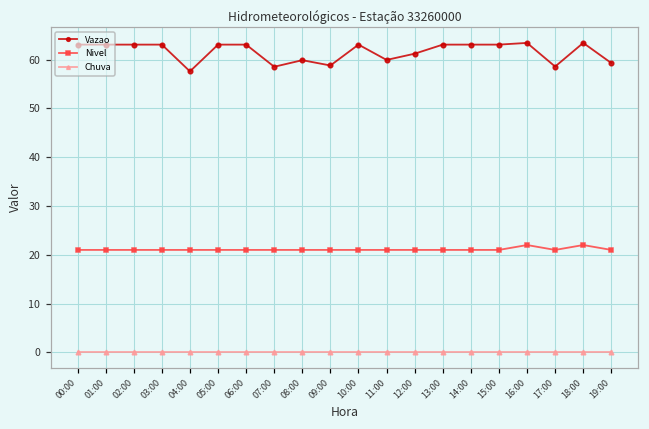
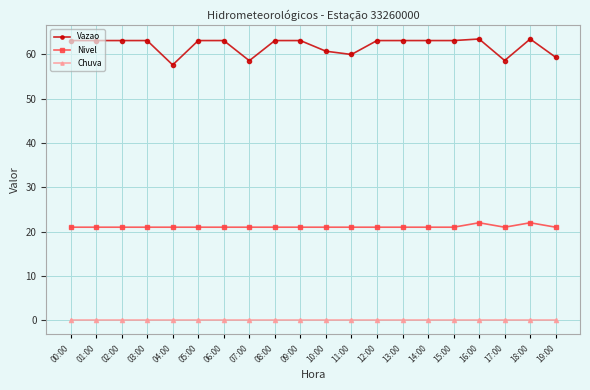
Vazao, 08:00: 60 -> 63
Vazao, 09:00: 59 -> 63
Vazao, 10:00: 63 -> 61
Vazao, 12:00: 61 -> 63
